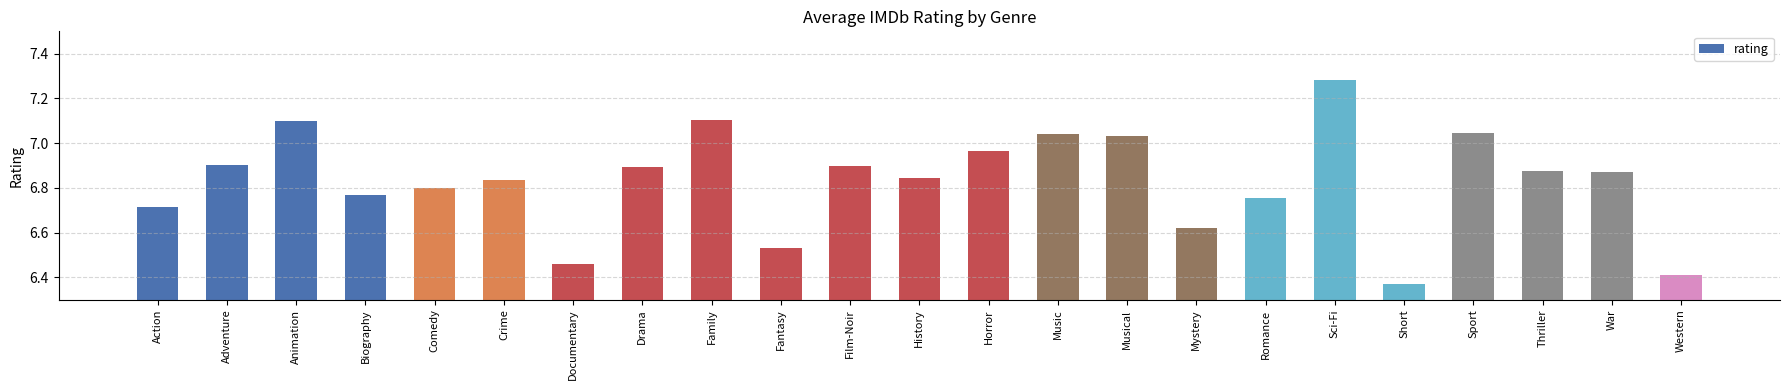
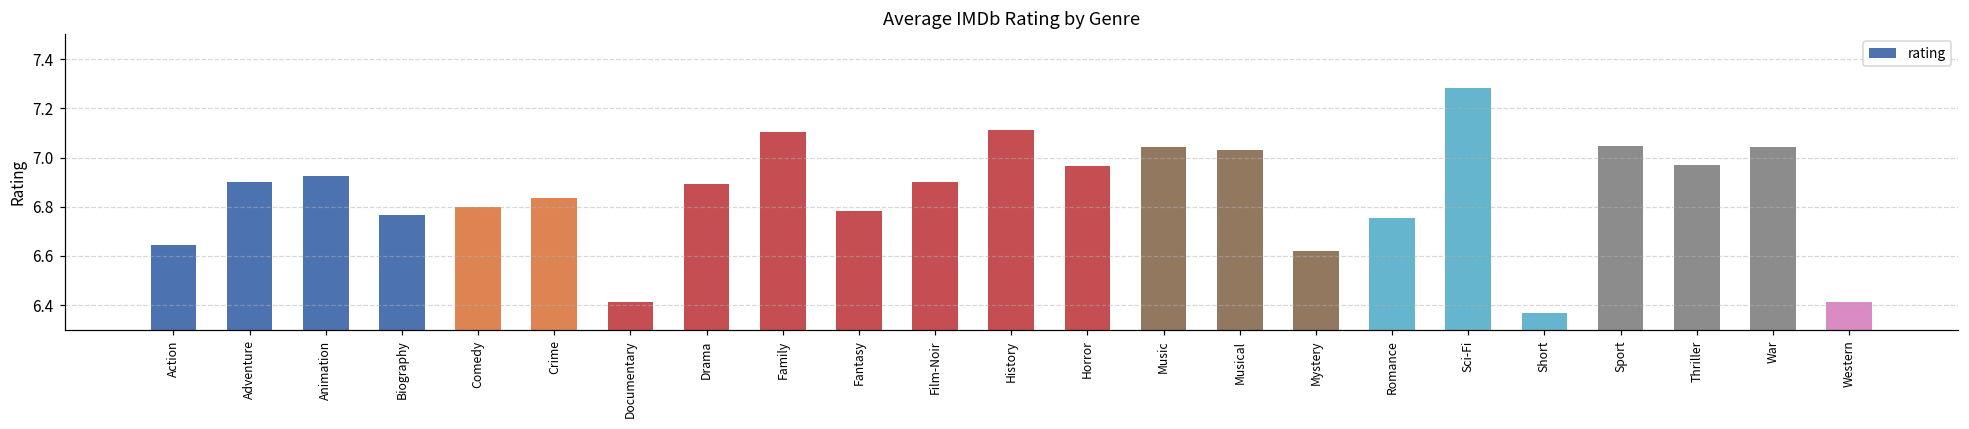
Action: 6.72 -> 6.64
Animation: 7.10 -> 6.93
Documentary: 6.46 -> 6.41
Fantasy: 6.53 -> 6.78
History: 6.84 -> 7.11
Thriller: 6.88 -> 6.97
War: 6.87 -> 7.04
